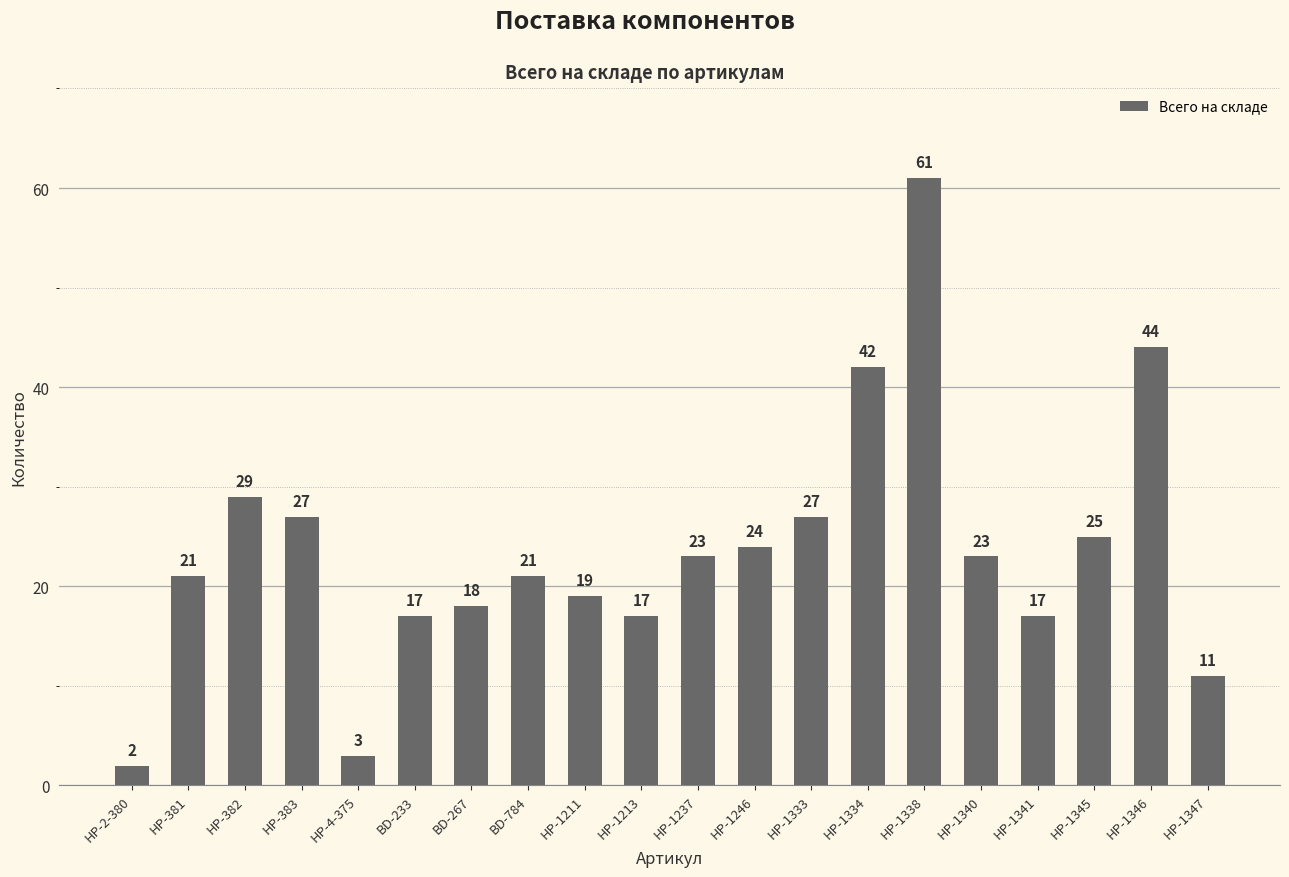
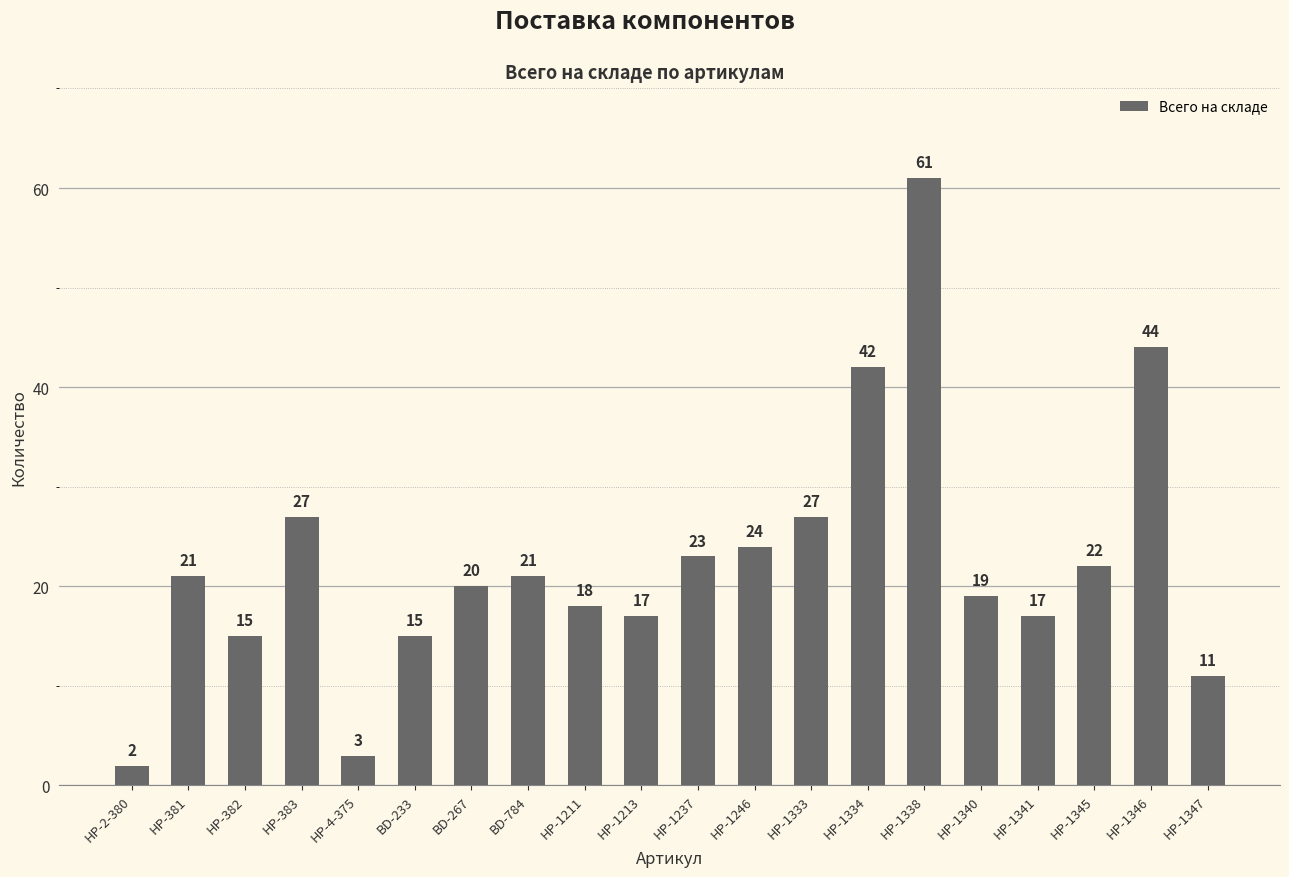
НР-382: 29 -> 15
BD-233: 17 -> 15
BD-267: 18 -> 20
HP-1211: 19 -> 18
HP-1340: 23 -> 19
HP-1345: 25 -> 22
